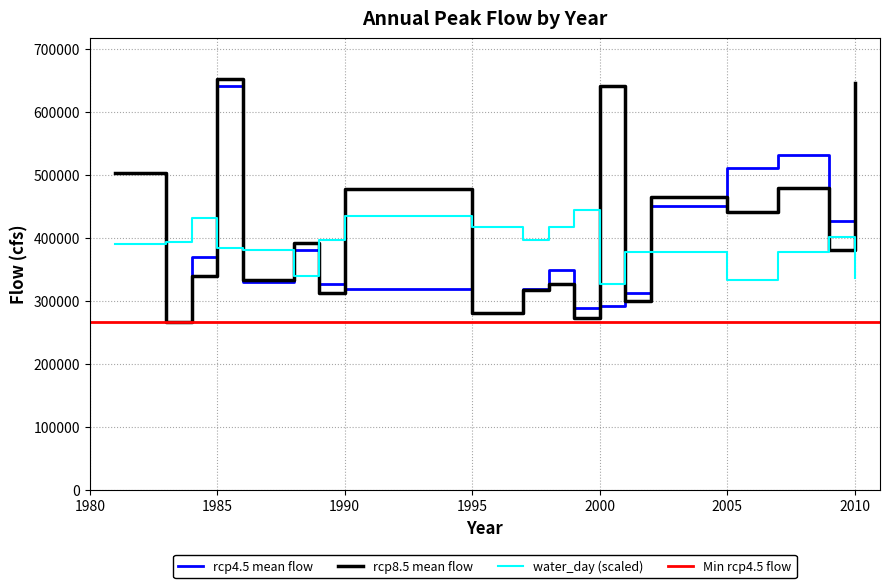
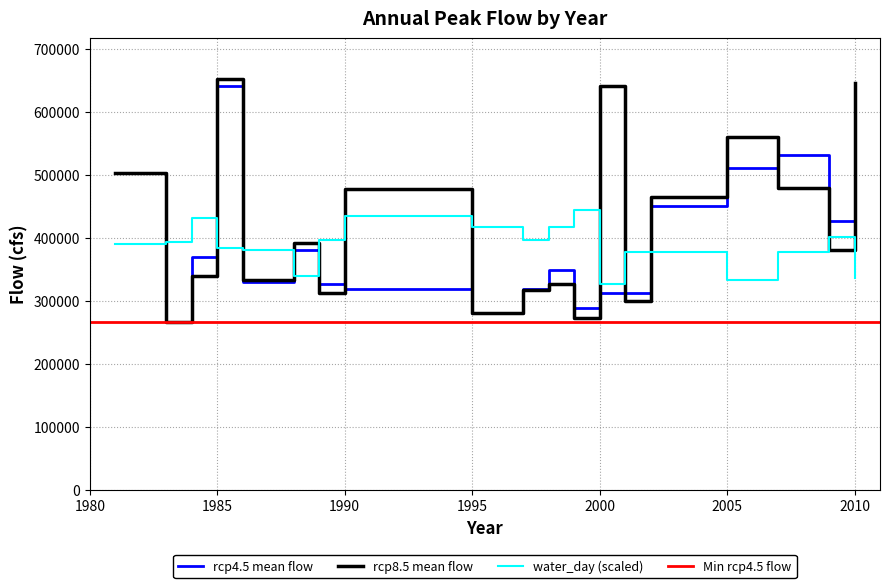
rcp4.5 mean flow, 2000: 290000 -> 310000
rcp8.5 mean flow, 2005: 440000 -> 560000
